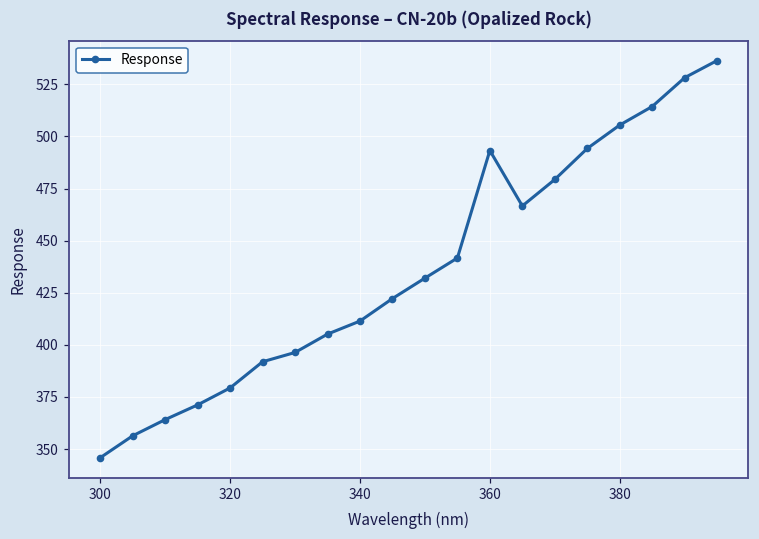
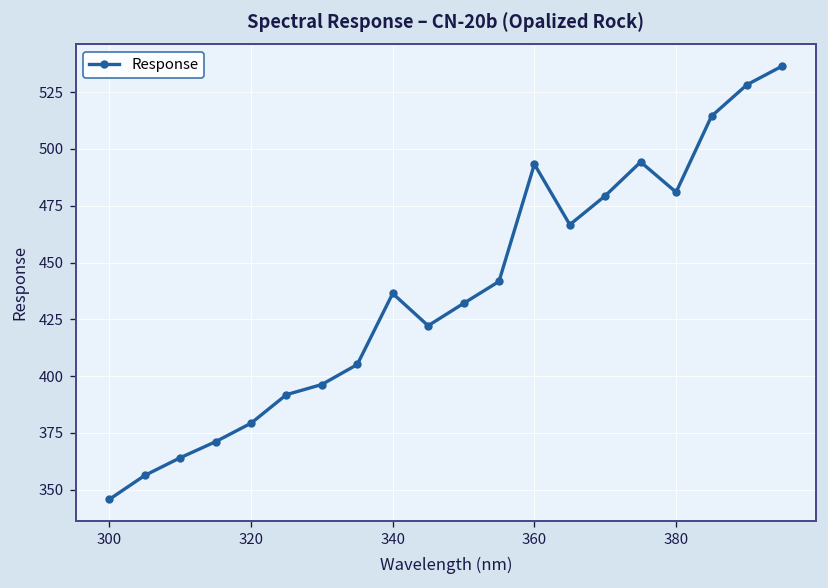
340: 411 -> 436
380: 505 -> 481
